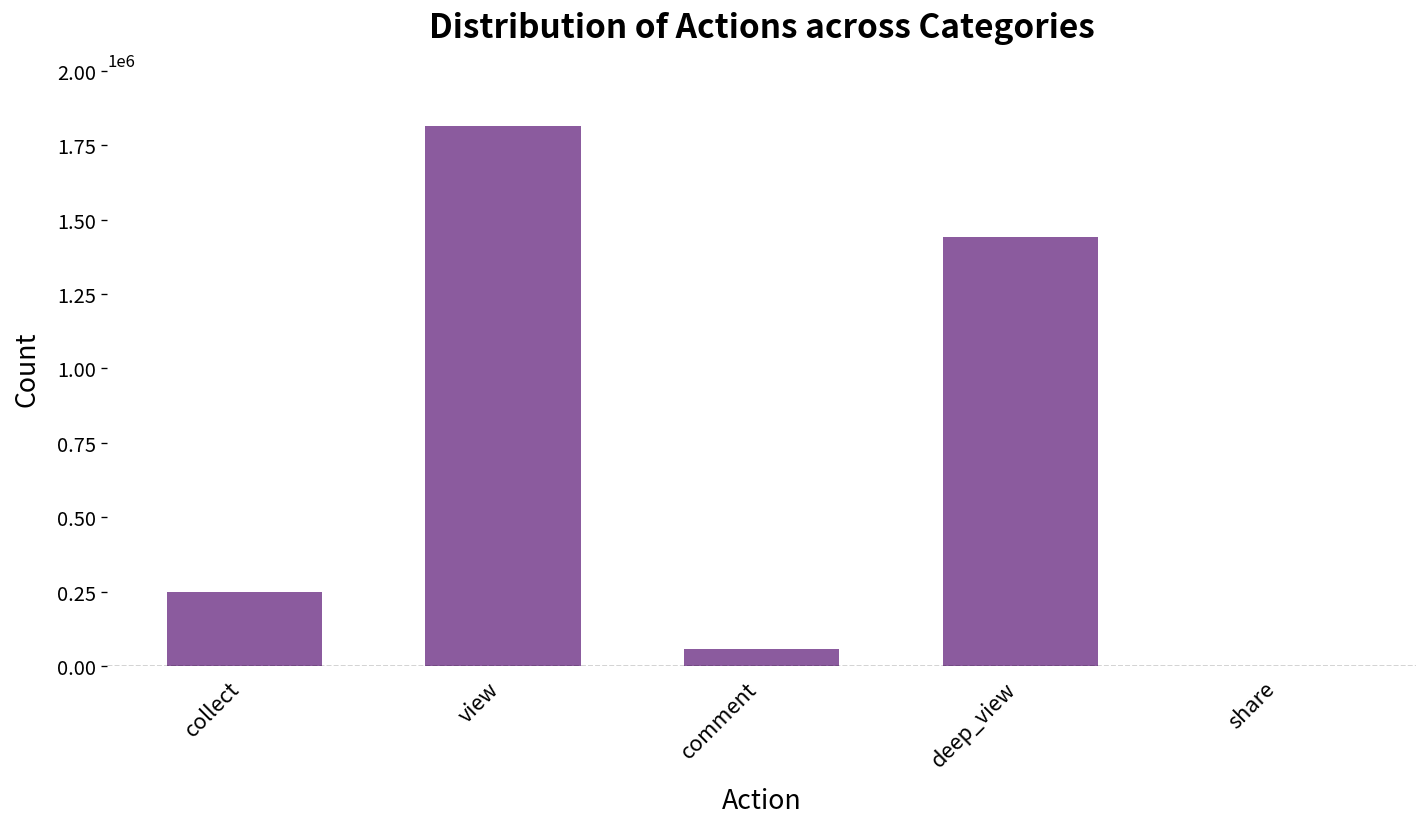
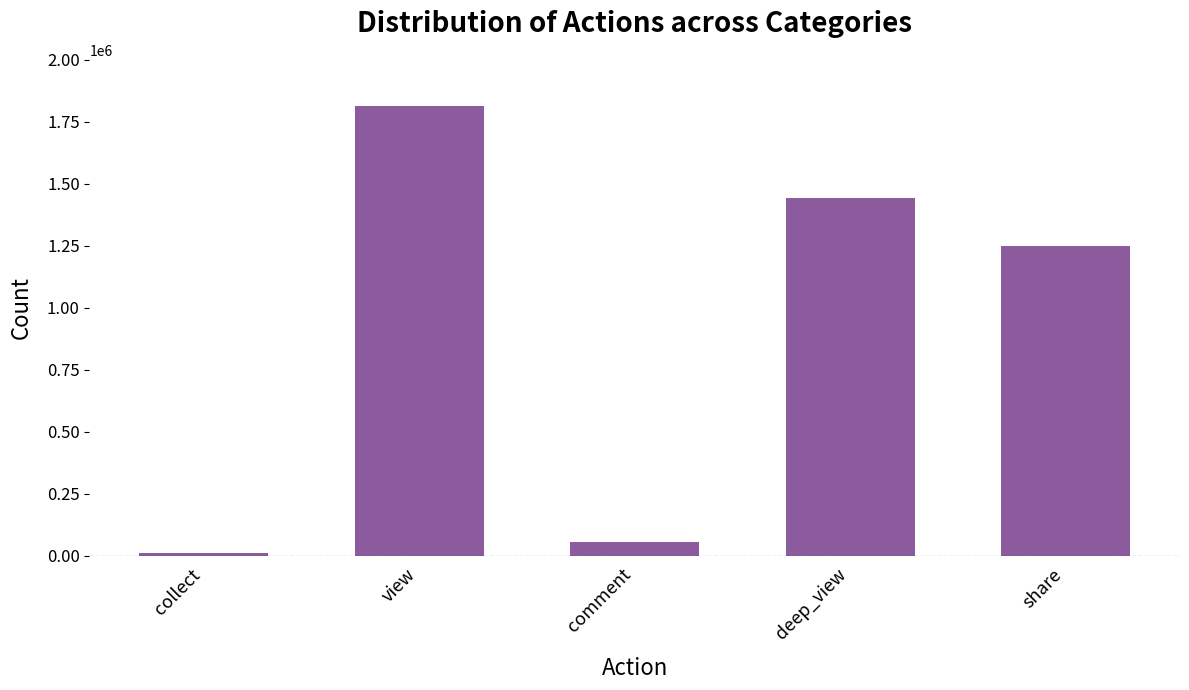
collect: 250000 -> 10000
share: 0 -> 1250000
